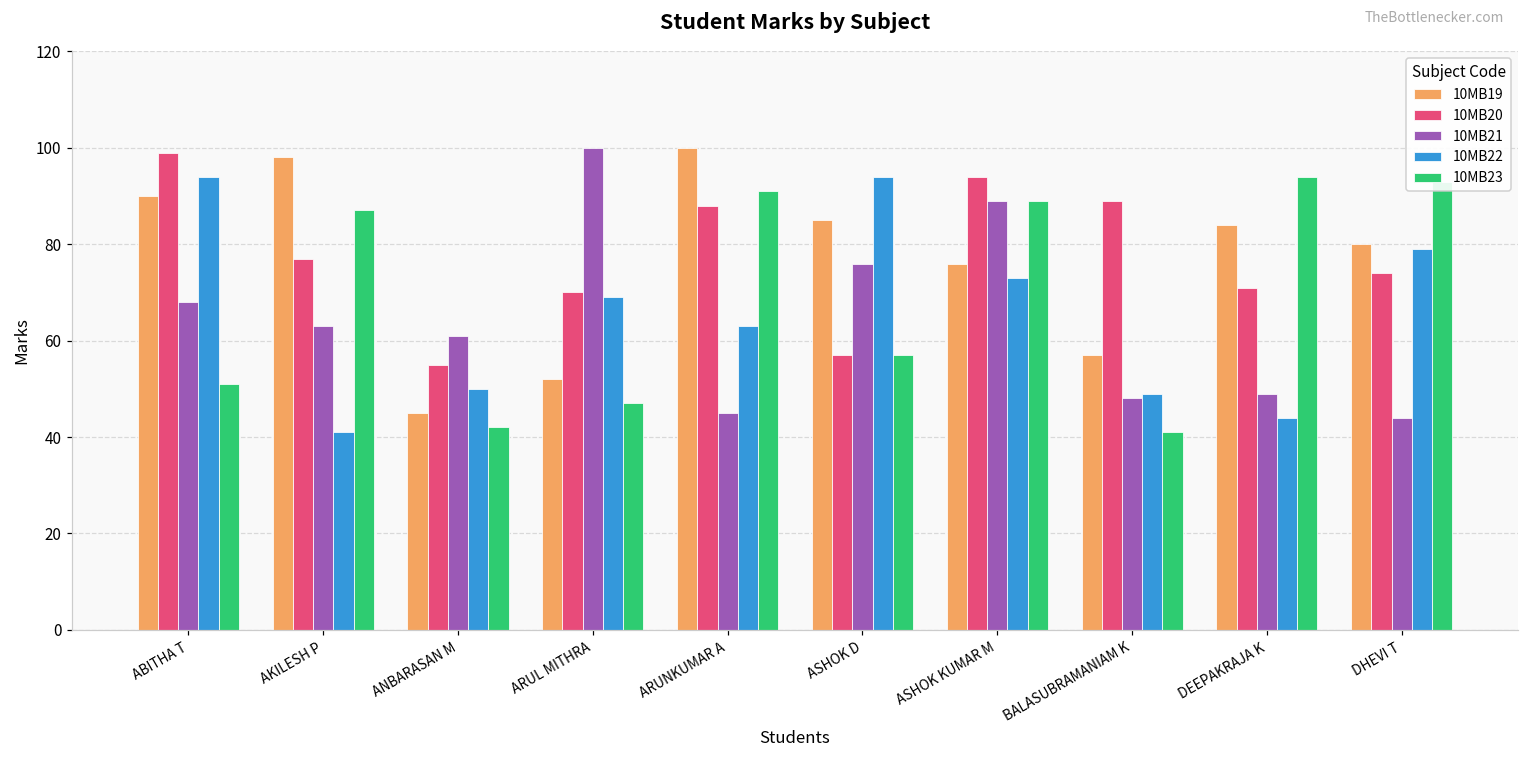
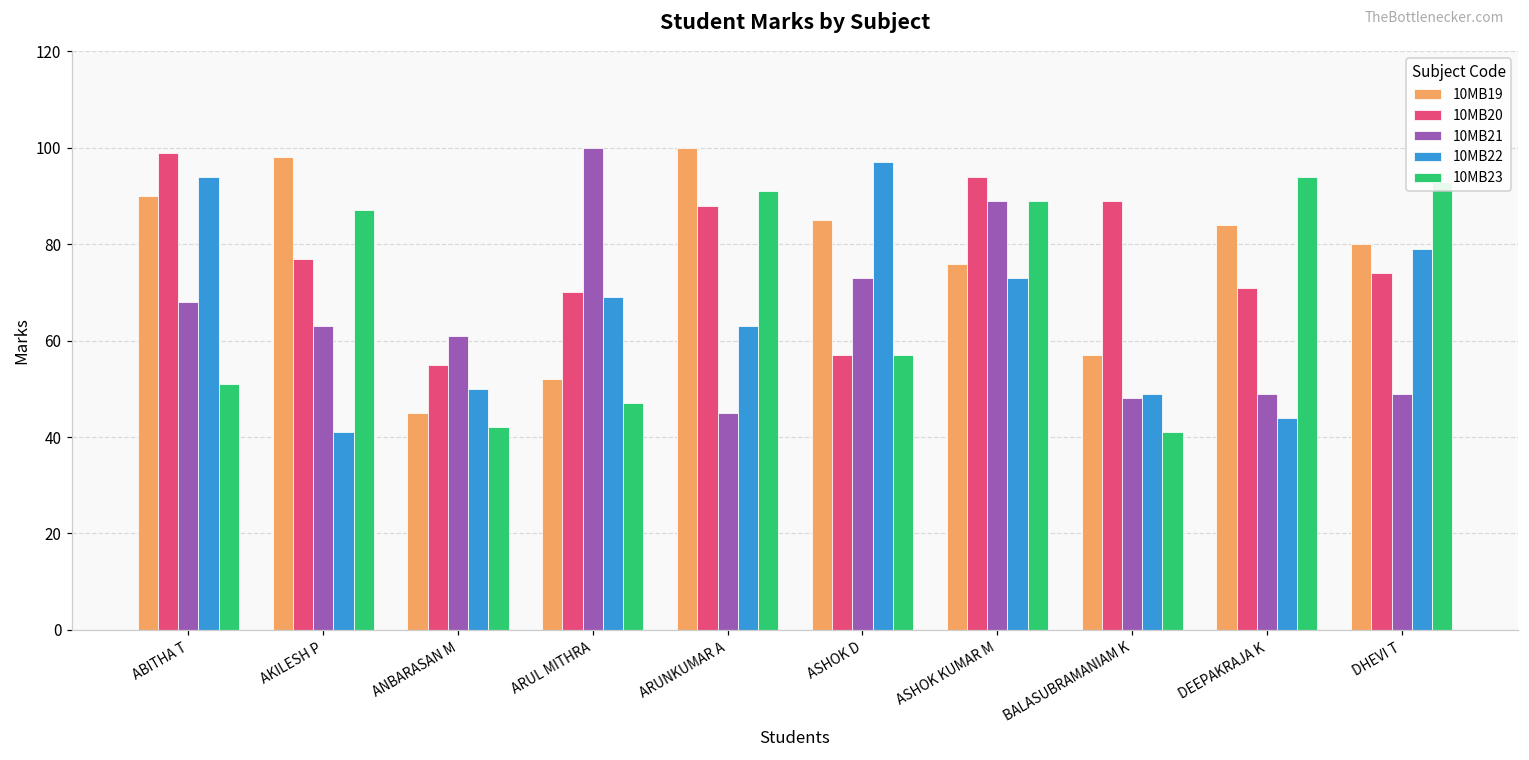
10MB21, ASHOK D: 76 -> 73
10MB22, ASHOK D: 94 -> 97
10MB21, DHEVI T: 44 -> 49
